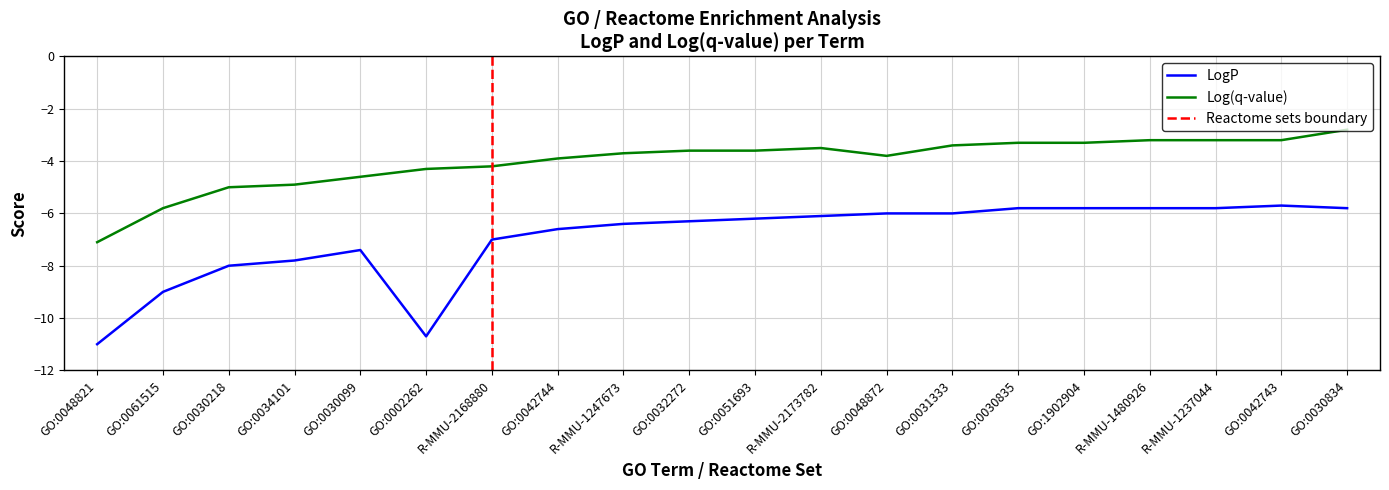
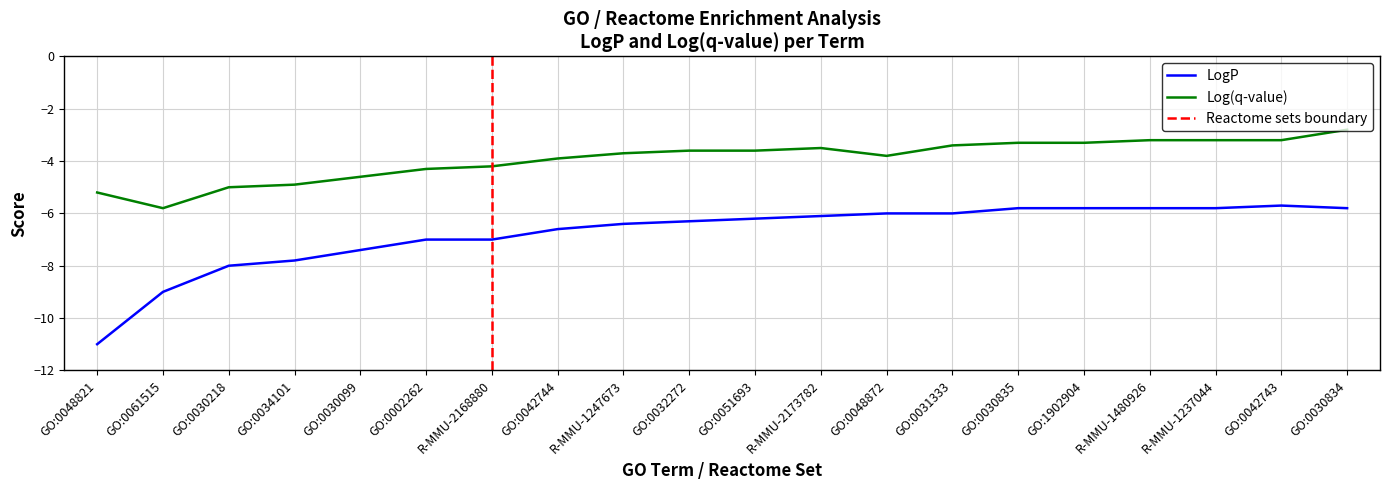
Log(q-value), GO:0048821: -7.1 -> -5.2
LogP, GO:0002262: -10.7 -> -7.0
